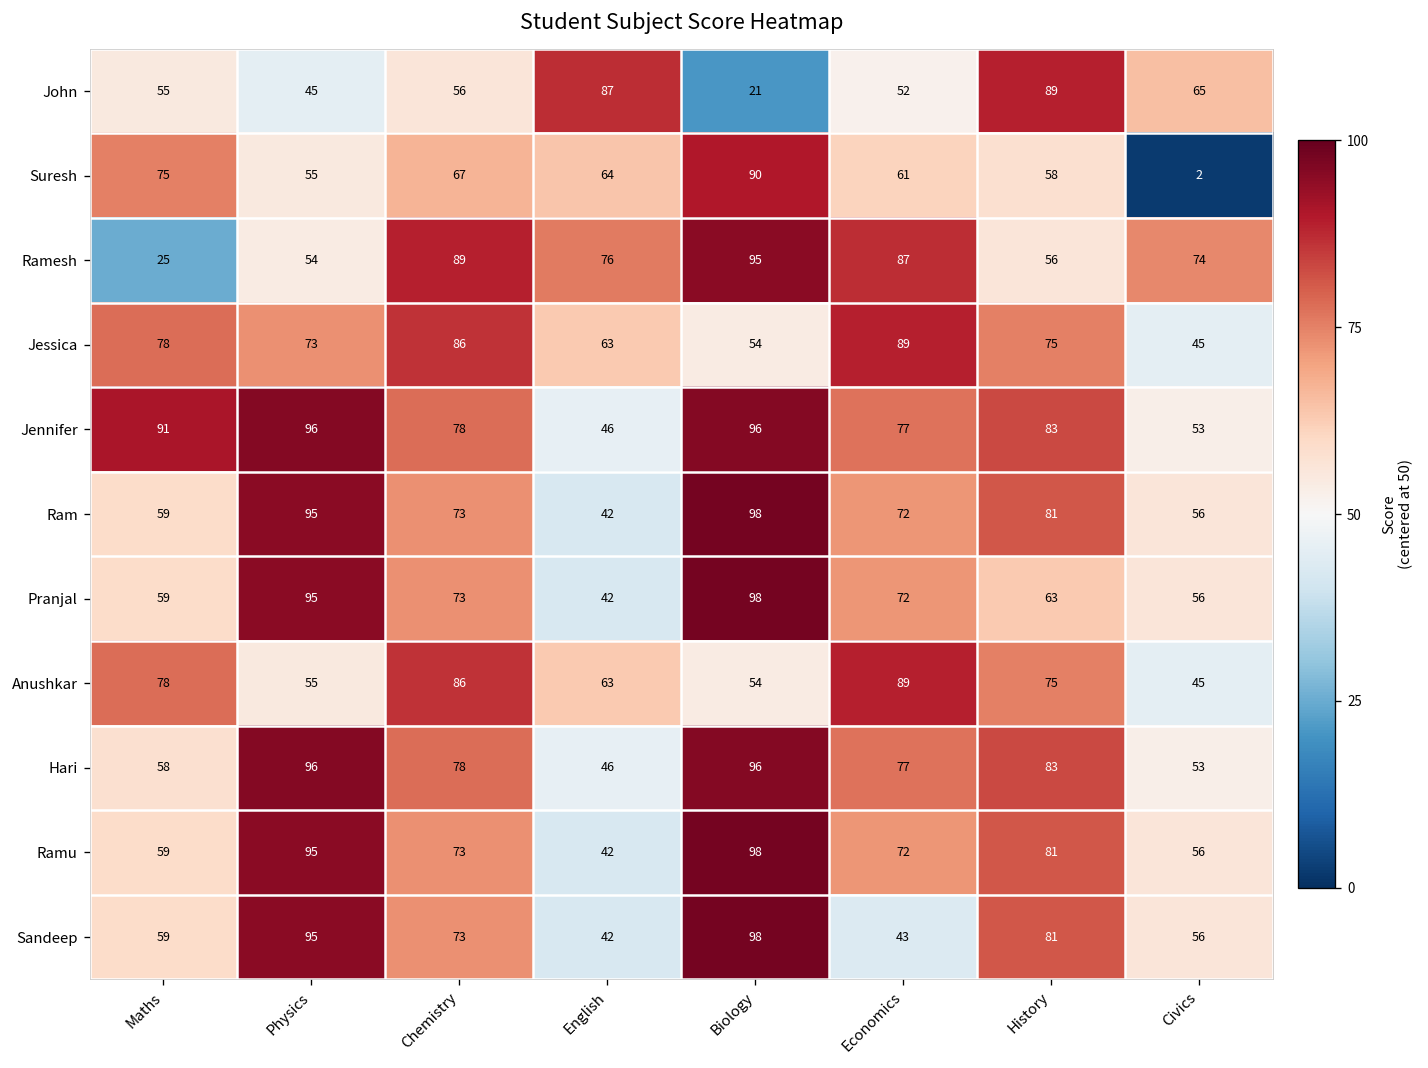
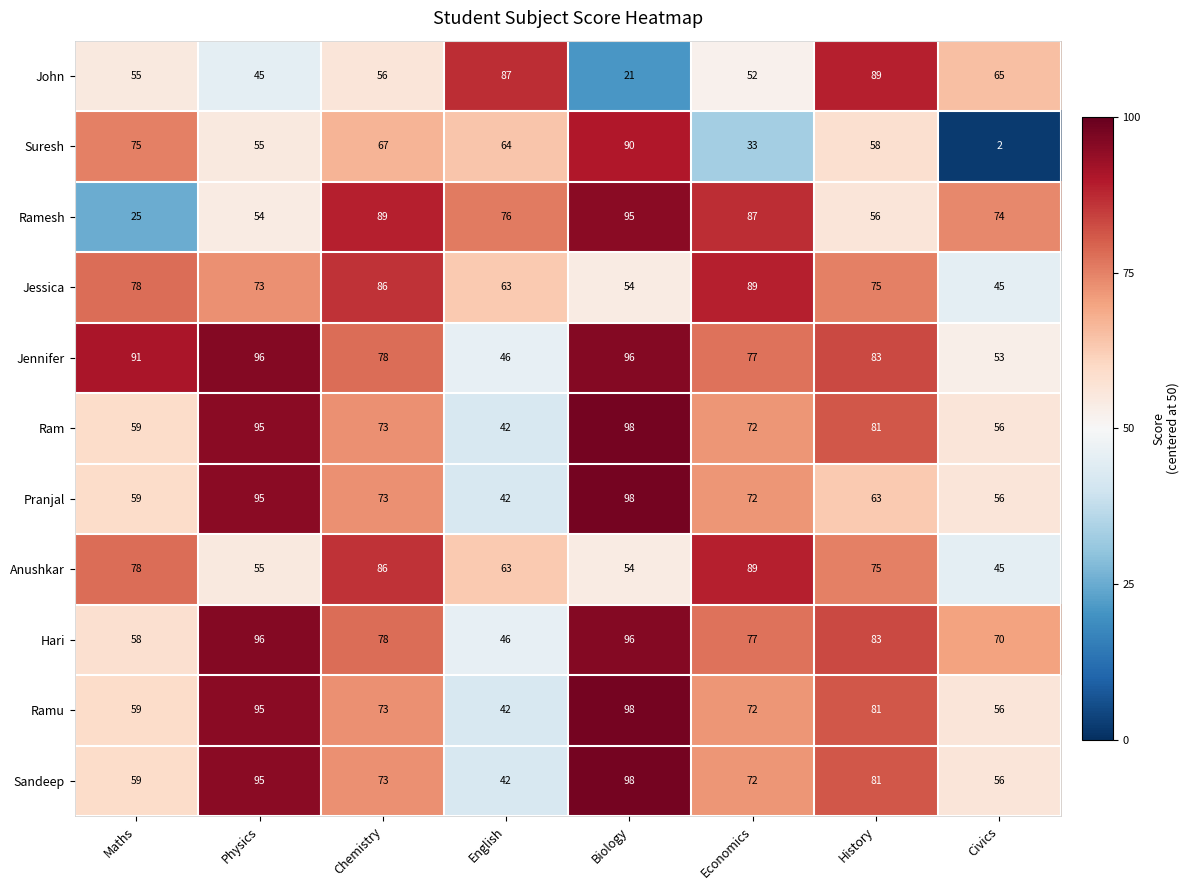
Suresh, Economics: 61 -> 33
Hari, Civics: 53 -> 70
Sandeep, Economics: 43 -> 72
